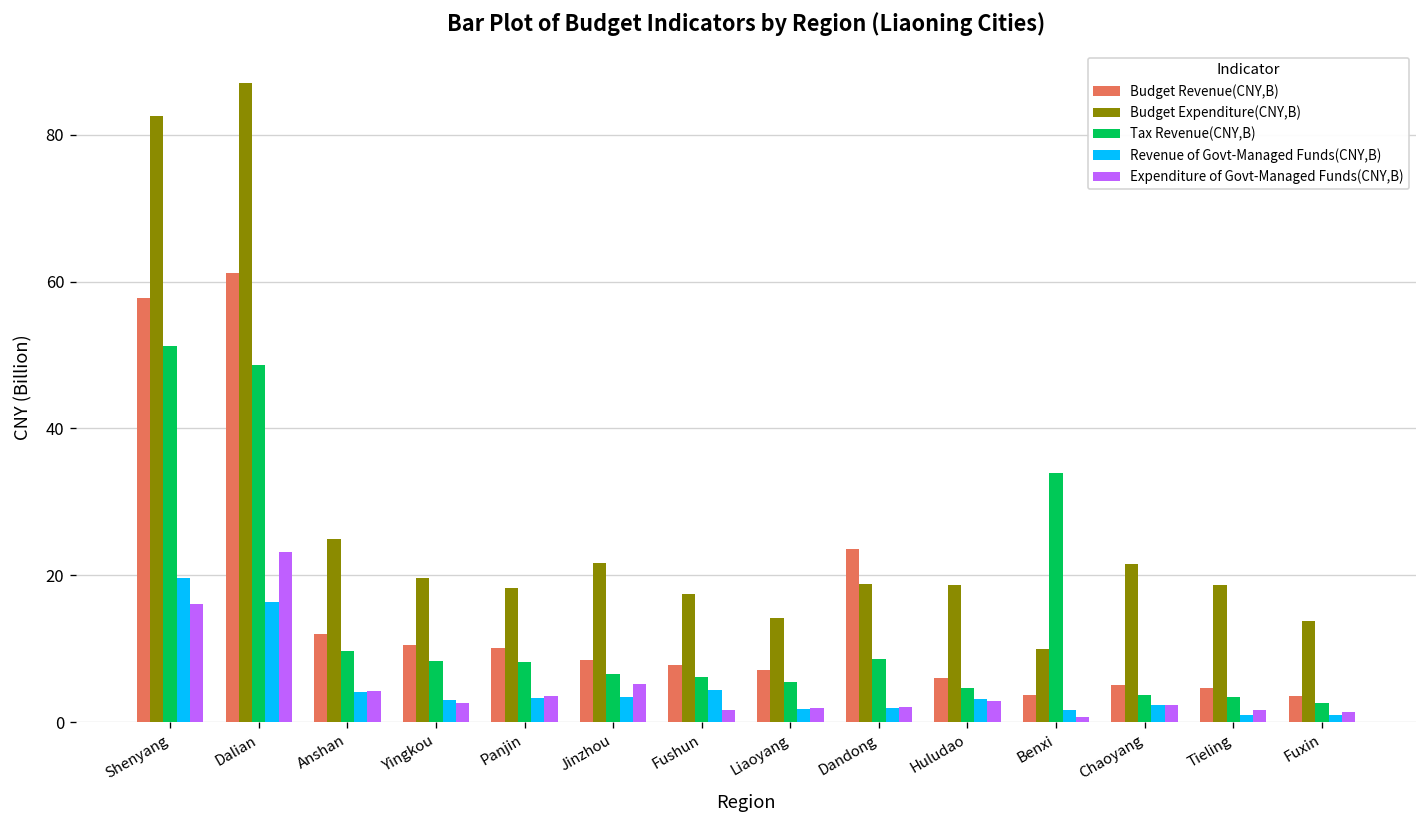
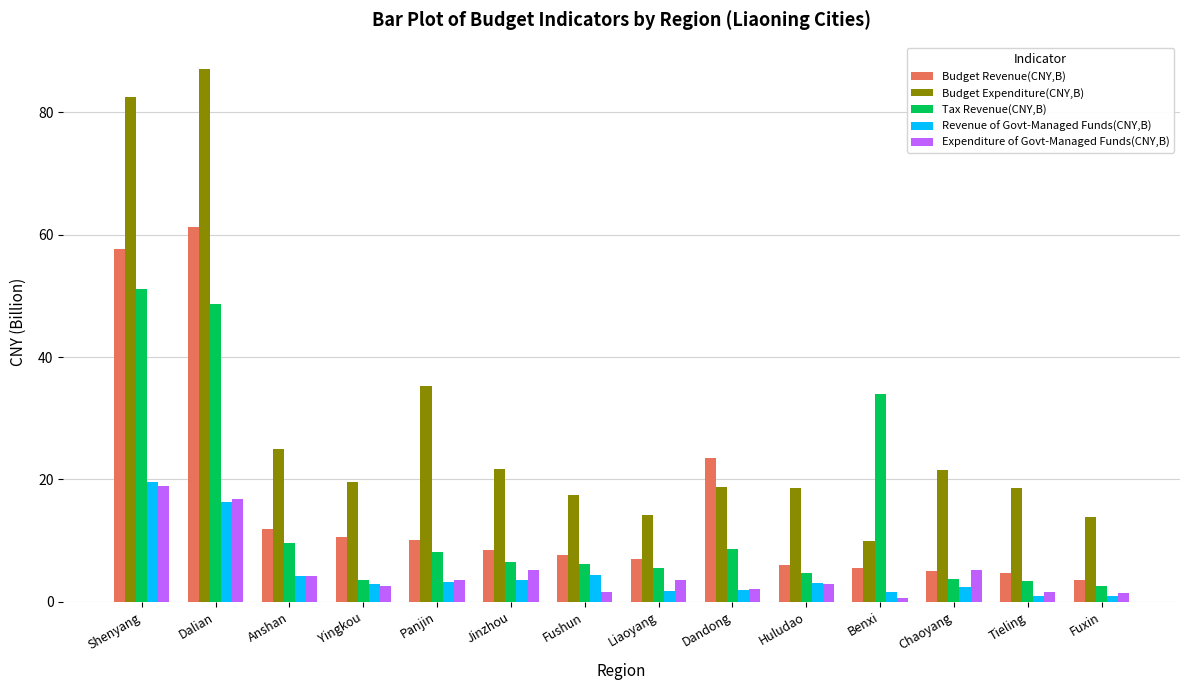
Expenditure of Govt-Managed Funds(CNY,B), Shenyang: 16 -> 19
Expenditure of Govt-Managed Funds(CNY,B), Dalian: 23 -> 17
Tax Revenue(CNY,B), Yingkou: 8 -> 4
Budget Expenditure(CNY,B), Panjin: 18 -> 35
Expenditure of Govt-Managed Funds(CNY,B), Liaoyang: 2 -> 3
Budget Revenue(CNY,B), Benxi: 4 -> 6
Expenditure of Govt-Managed Funds(CNY,B), Chaoyang: 2 -> 5
